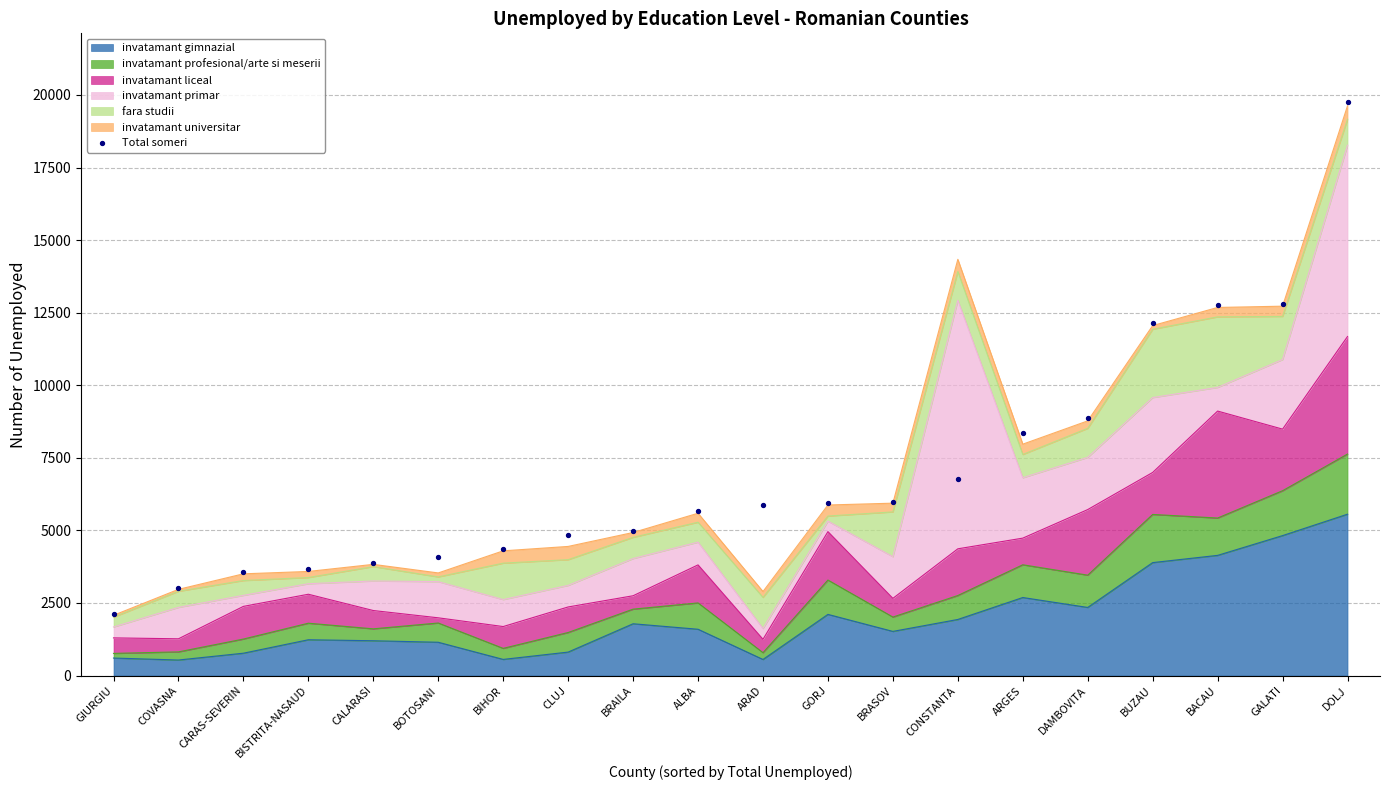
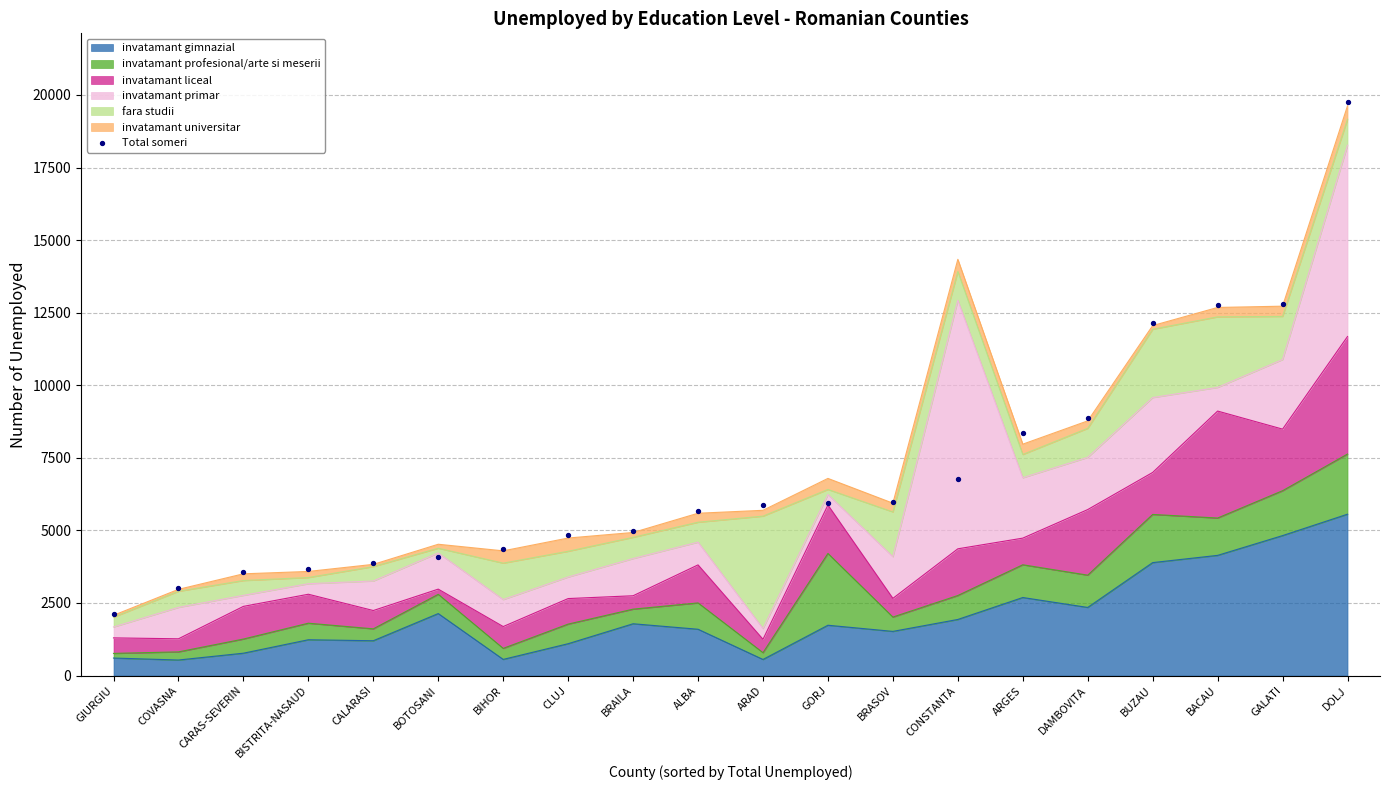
invatamant gimnazial, BOTOSANI: 1100 -> 2100
invatamant gimnazial, CLUJ: 800 -> 1100
fara studii, ARAD: 1100 -> 3900
invatamant gimnazial, GORJ: 2100 -> 1700
invatamant profesional/arte si meserii, GORJ: 1200 -> 2500
